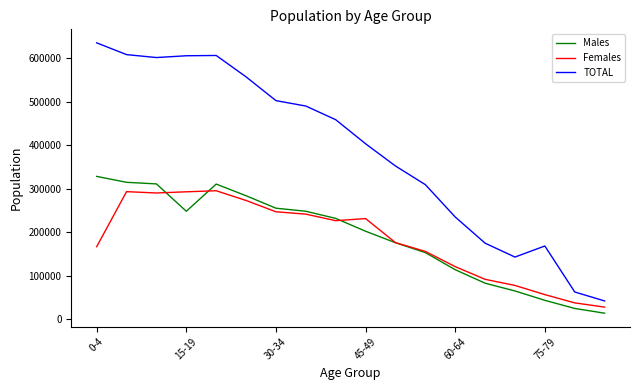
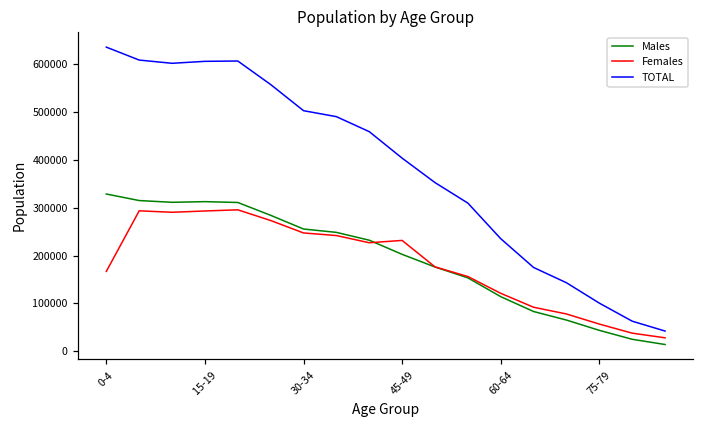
Males, 15-19: 250000 -> 310000
TOTAL, 75-79: 170000 -> 100000
